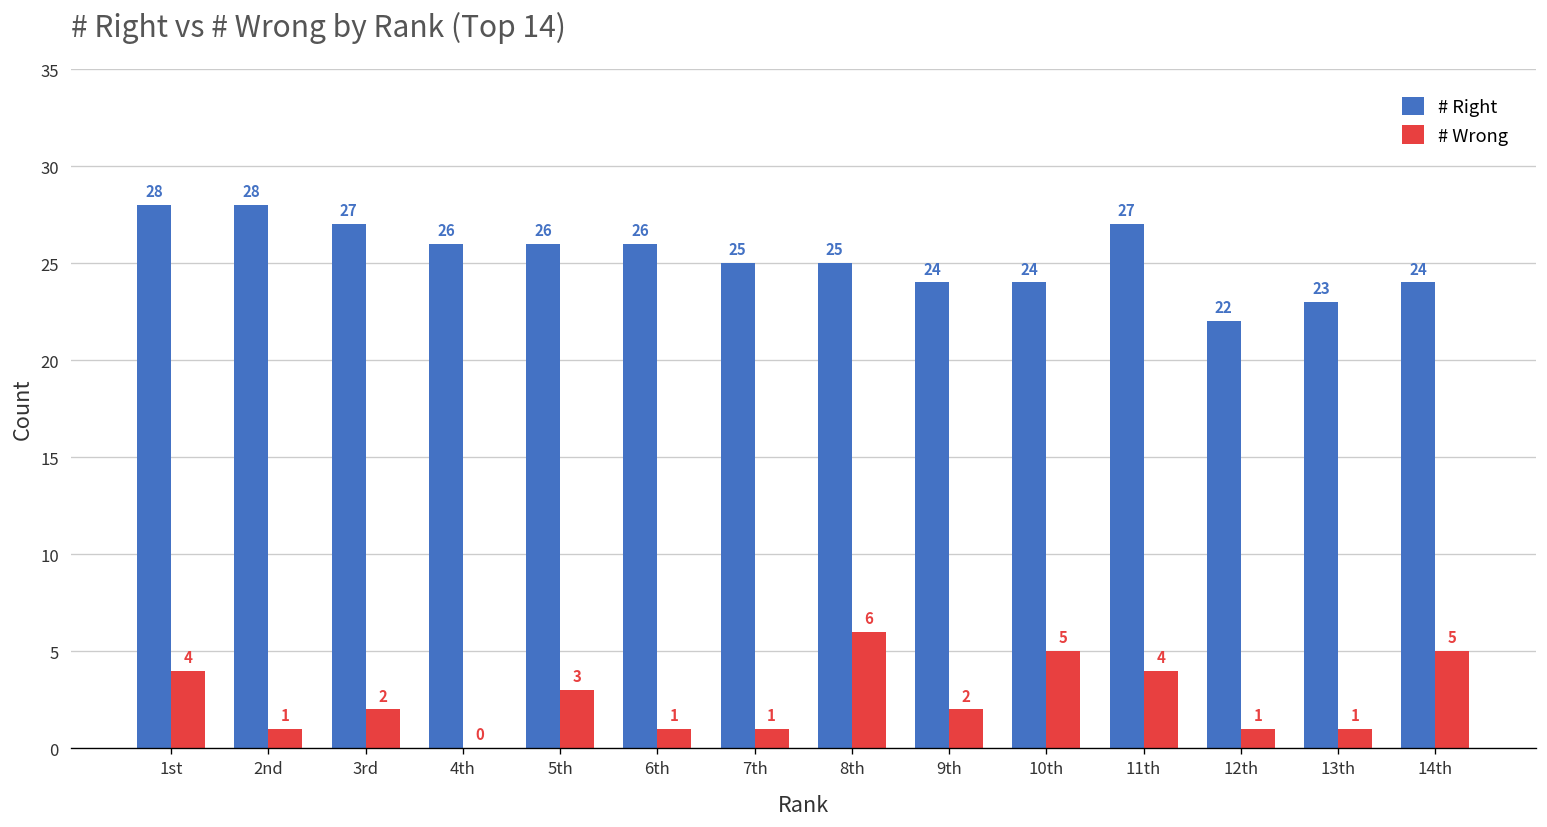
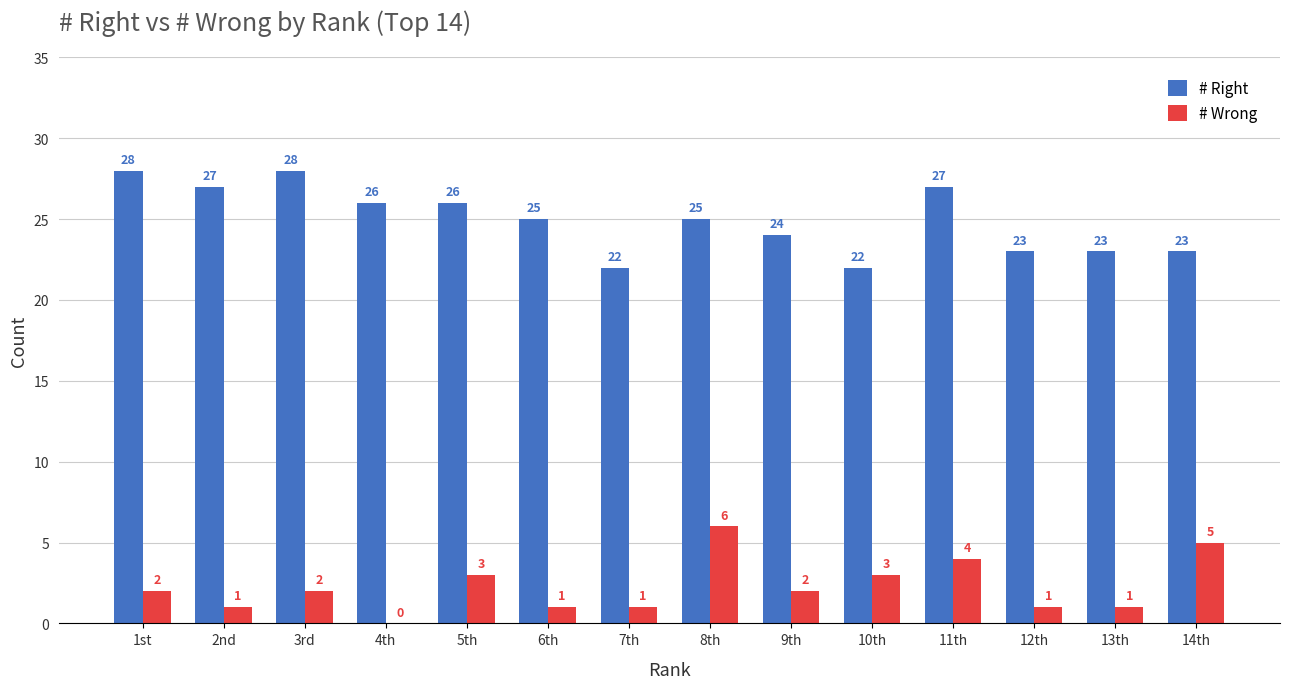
# Wrong, 1st: 4 -> 2
# Right, 2nd: 28 -> 27
# Right, 3rd: 27 -> 28
# Right, 6th: 26 -> 25
# Right, 7th: 25 -> 22
# Right, 10th: 24 -> 22
# Wrong, 10th: 5 -> 3
# Right, 12th: 22 -> 23
# Right, 14th: 24 -> 23
